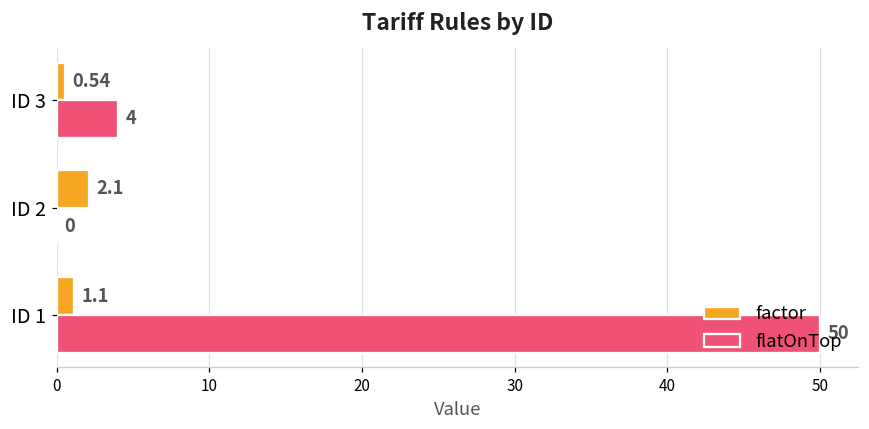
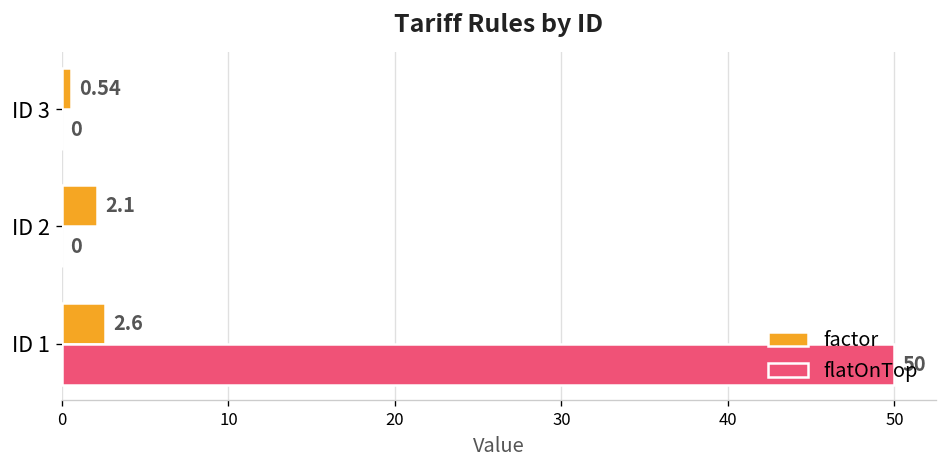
flatOnTop, ID 3: 4 -> 0
factor, ID 1: 1.1 -> 2.6
